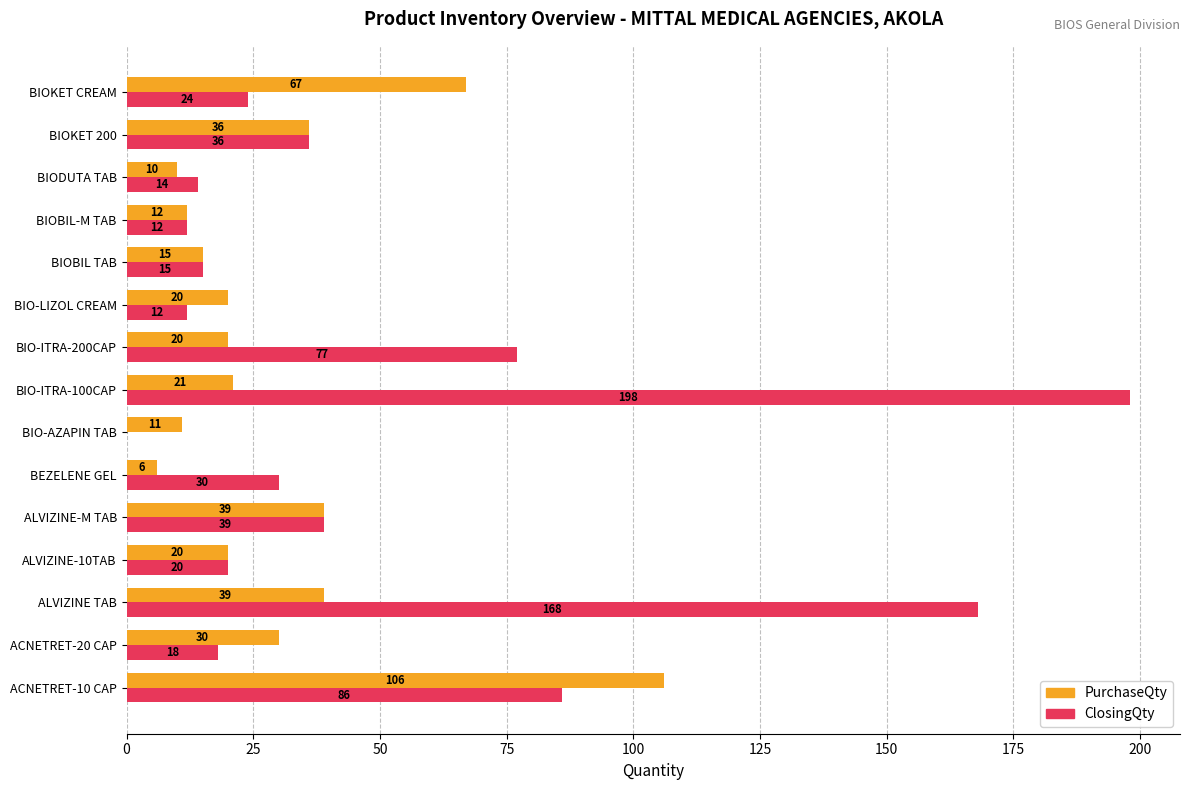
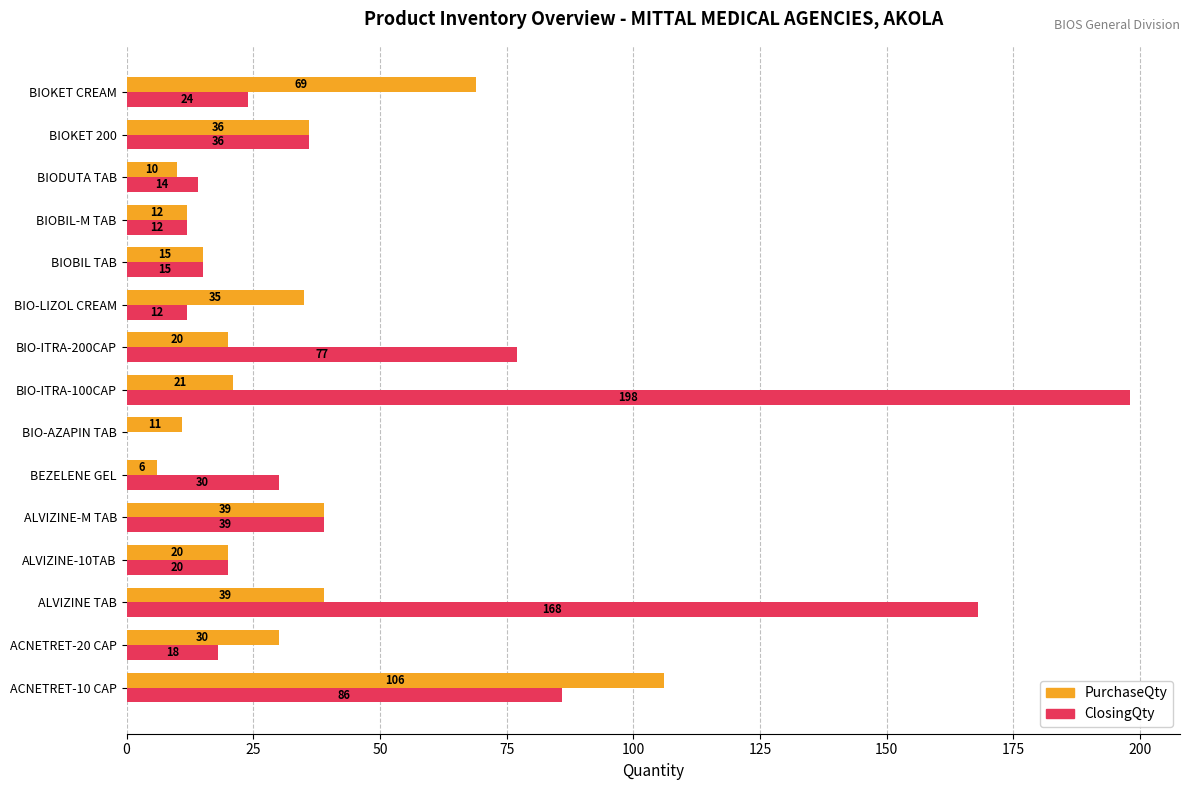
PurchaseQty, BIOKET CREAM: 67 -> 69
PurchaseQty, BIO-LIZOL CREAM: 20 -> 35
